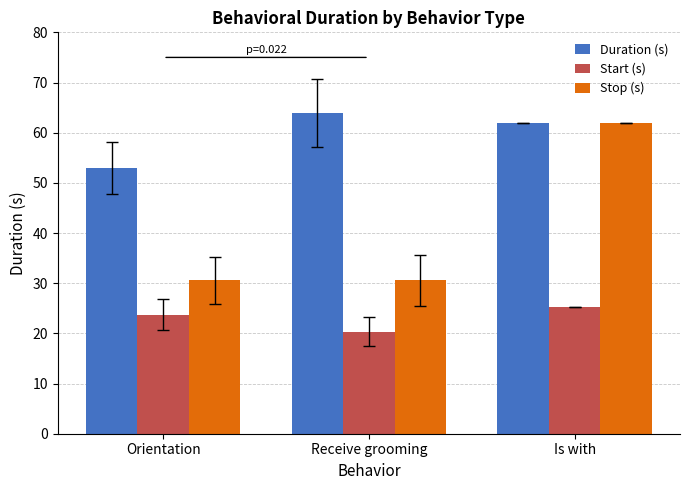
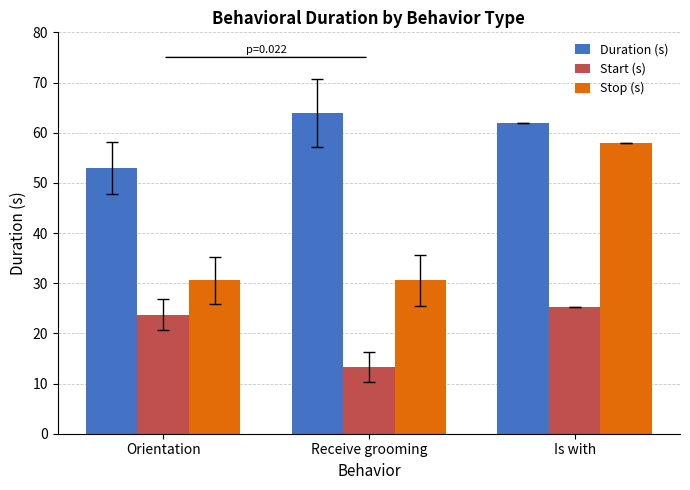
Start (s), Receive grooming: 20 -> 13
Stop (s), Is with: 62 -> 58
